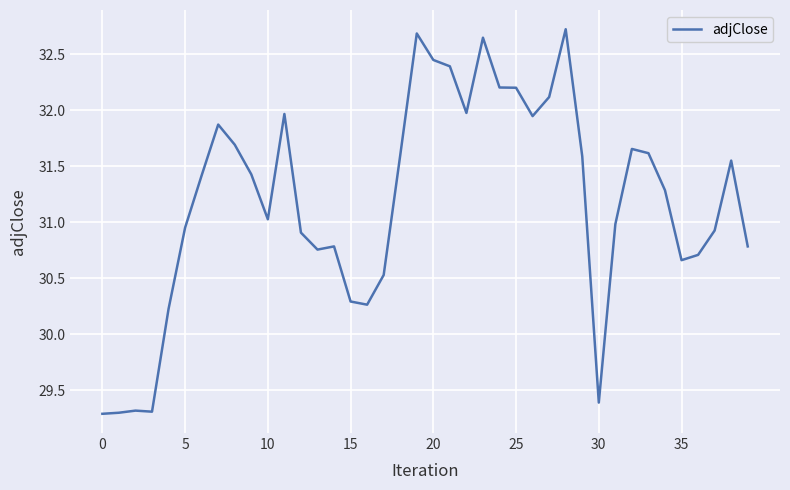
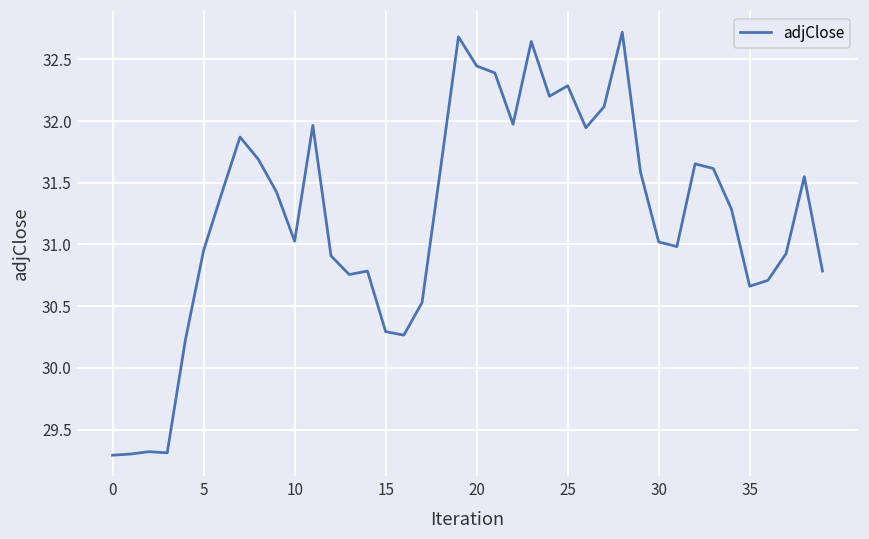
25: 32.20 -> 32.29
30: 29.39 -> 31.02
